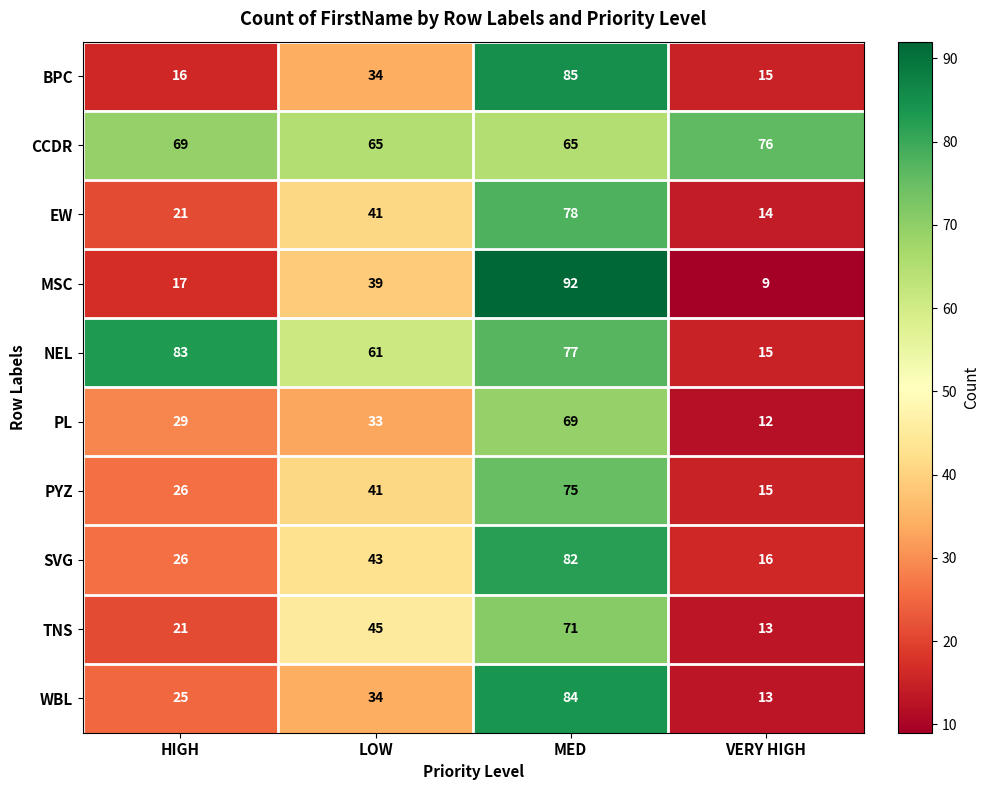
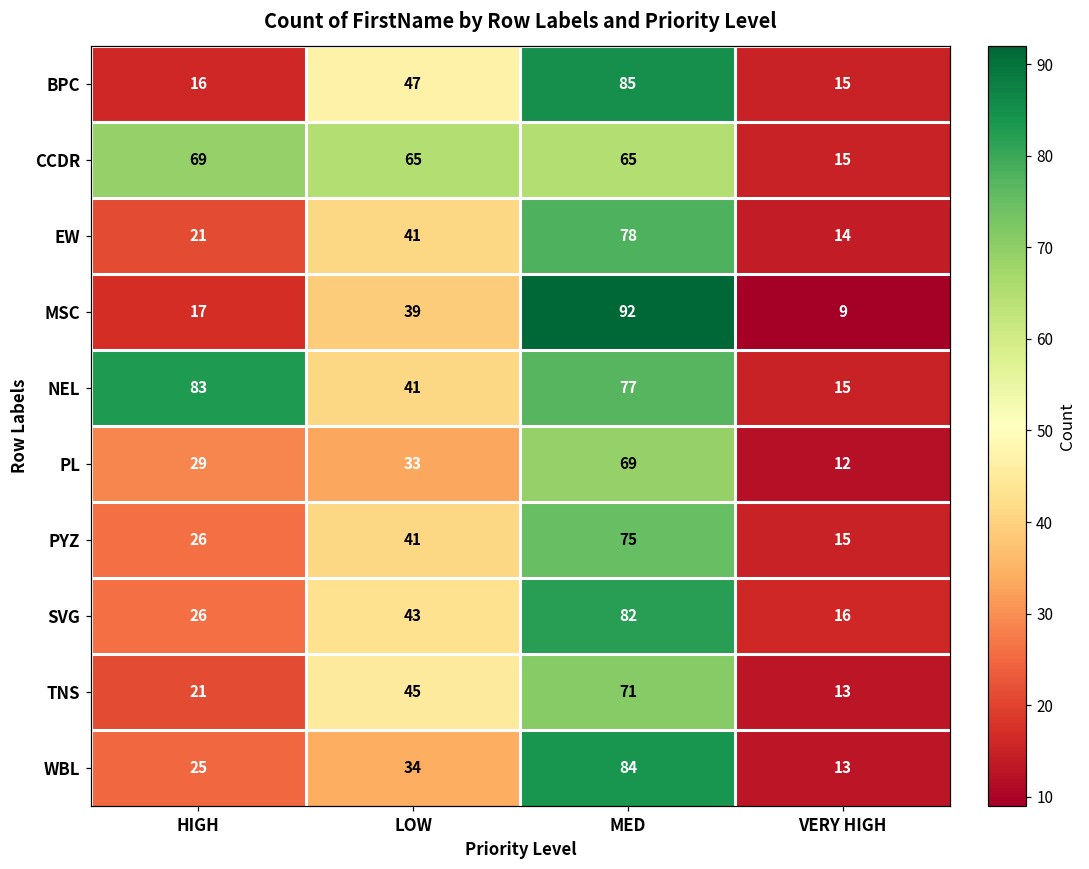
BPC, LOW: 34 -> 47
CCDR, VERY HIGH: 76 -> 15
NEL, LOW: 61 -> 41
